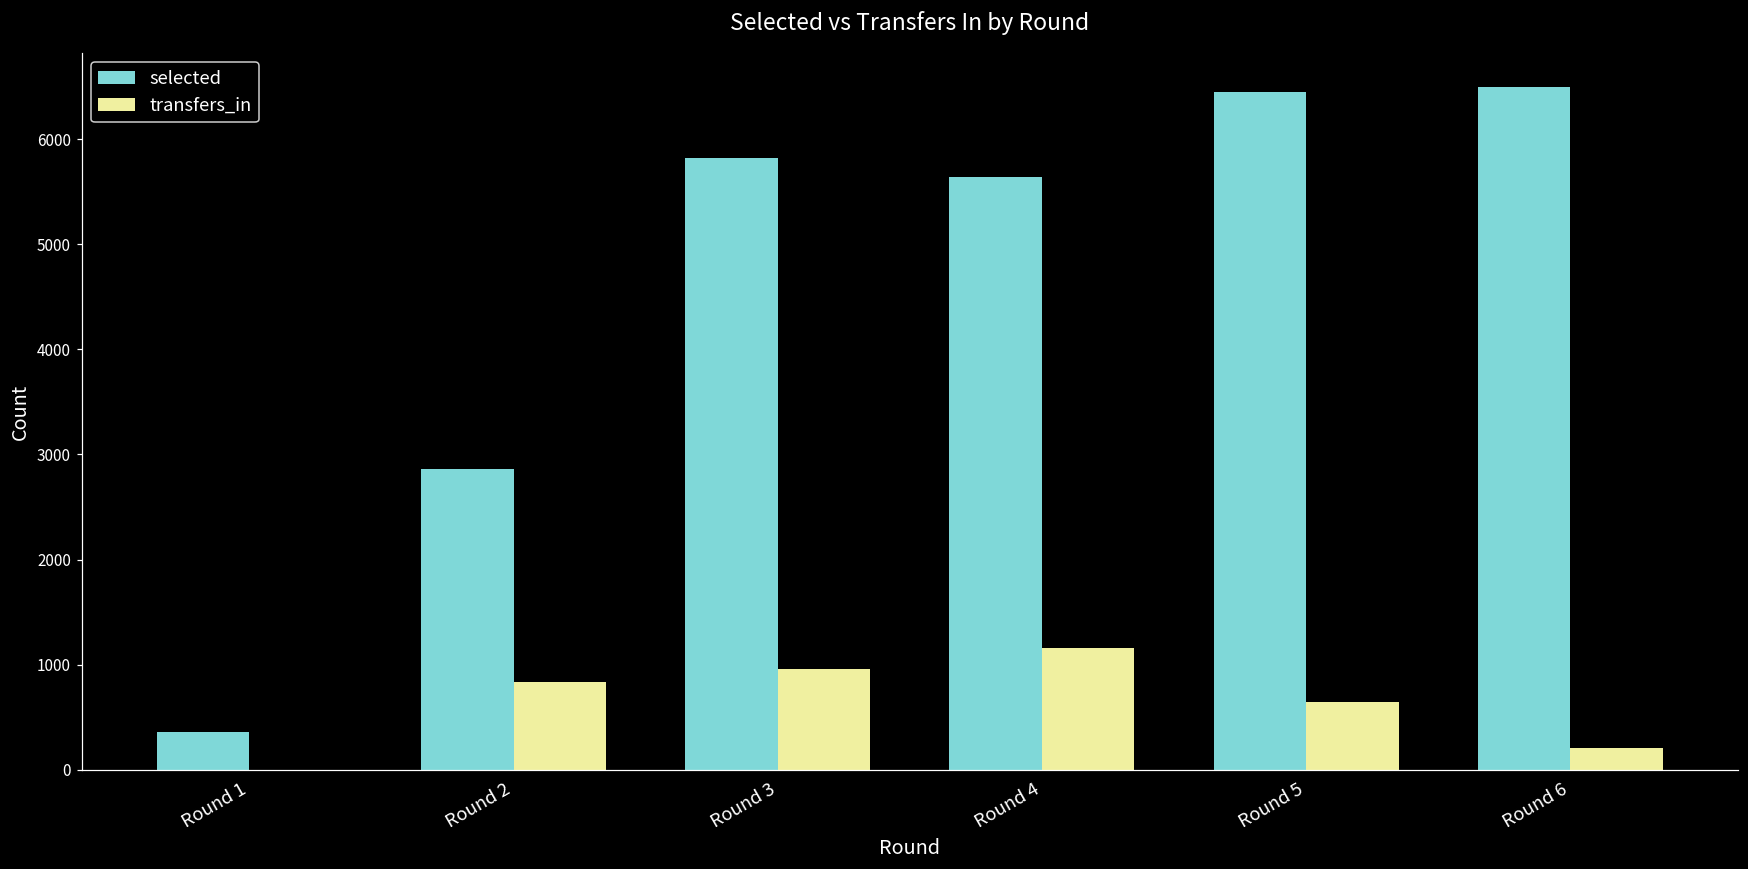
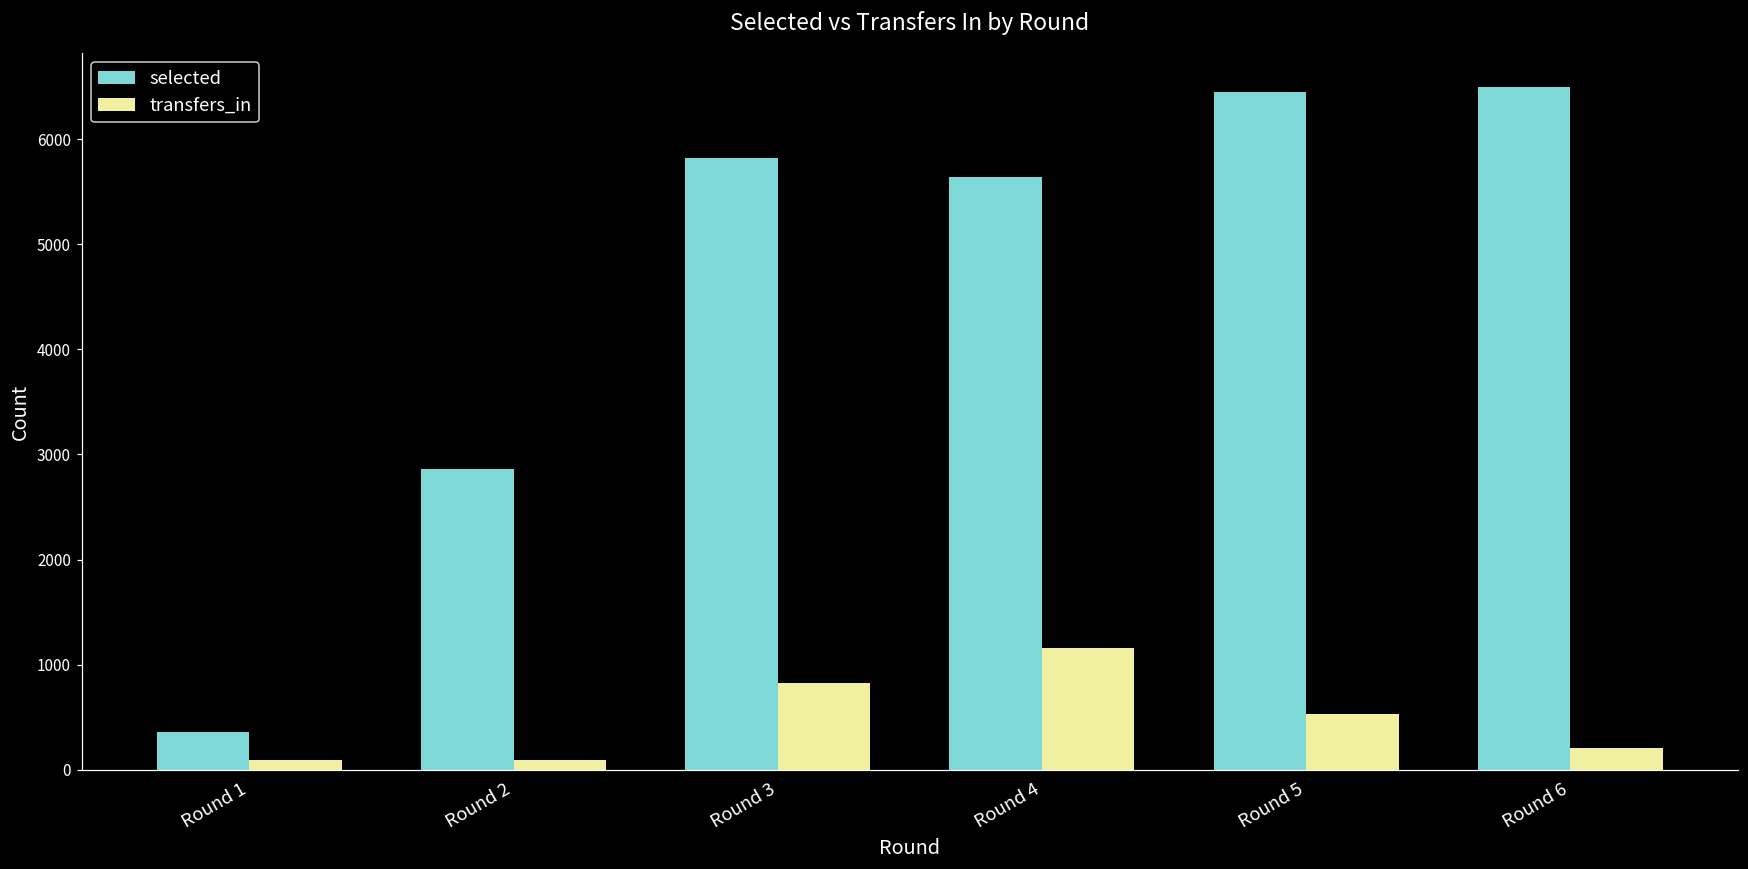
transfers_in, Round 1: 0 -> 100
transfers_in, Round 2: 800 -> 100
transfers_in, Round 3: 1000 -> 800
transfers_in, Round 5: 600 -> 500
